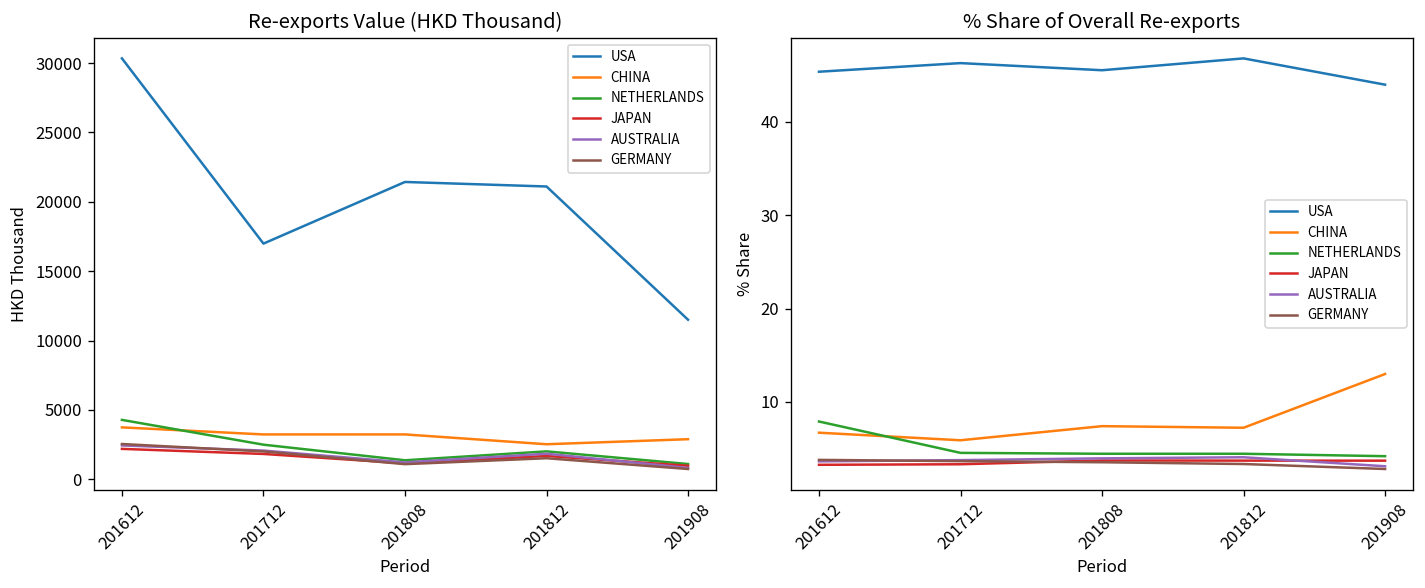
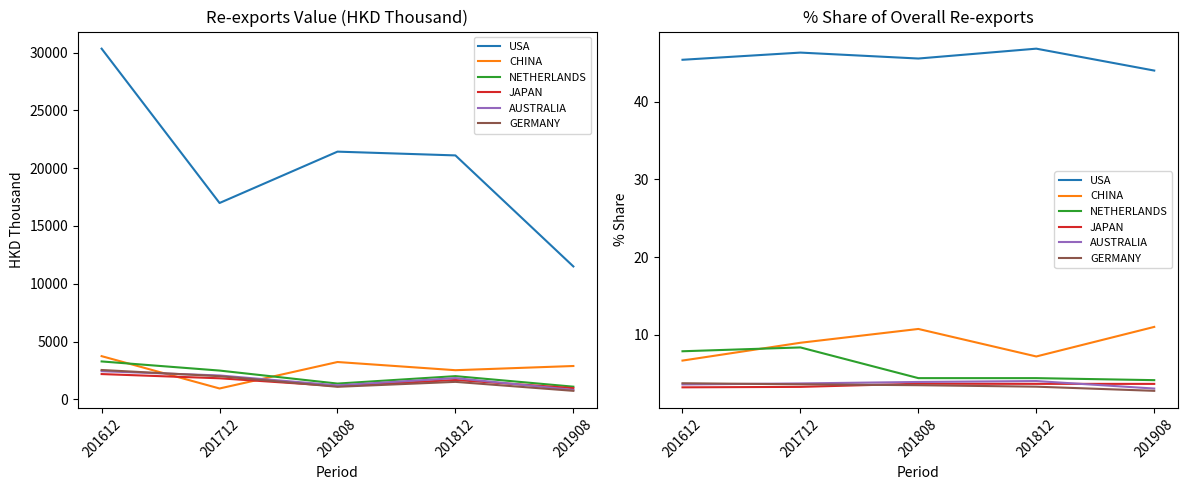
Re-exports Value (HKD Thousand), NETHERLANDS, 201612: 4300 -> 3300
Re-exports Value (HKD Thousand), CHINA, 201712: 3200 -> 900
% Share of Overall Re-exports, CHINA, 201712: 6 -> 9
% Share of Overall Re-exports, NETHERLANDS, 201712: 5 -> 8
% Share of Overall Re-exports, CHINA, 201808: 7 -> 11
% Share of Overall Re-exports, CHINA, 201908: 13 -> 11
